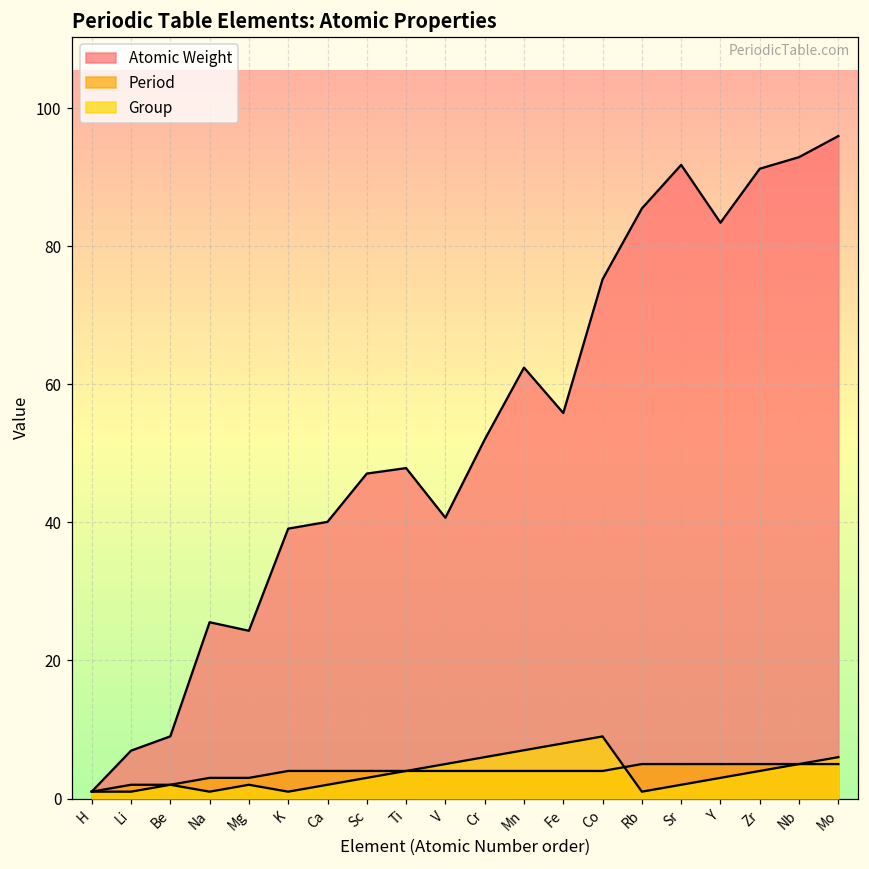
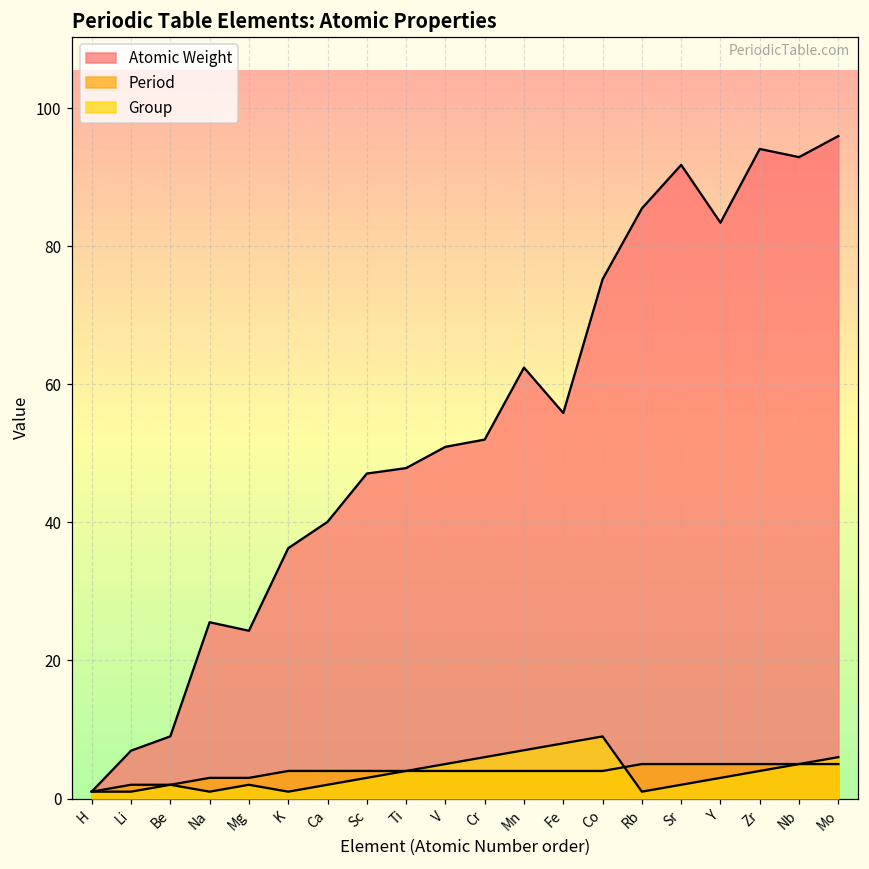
Atomic Weight, K: 39 -> 36
Atomic Weight, V: 41 -> 51
Atomic Weight, Zr: 91 -> 94
